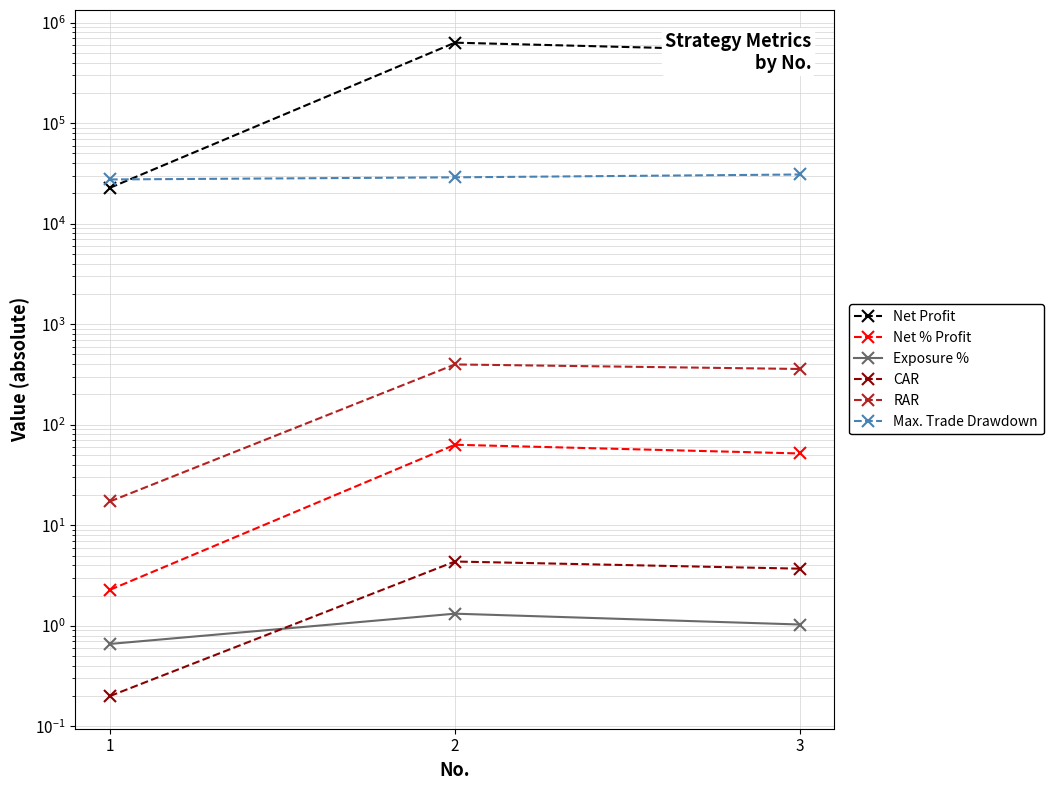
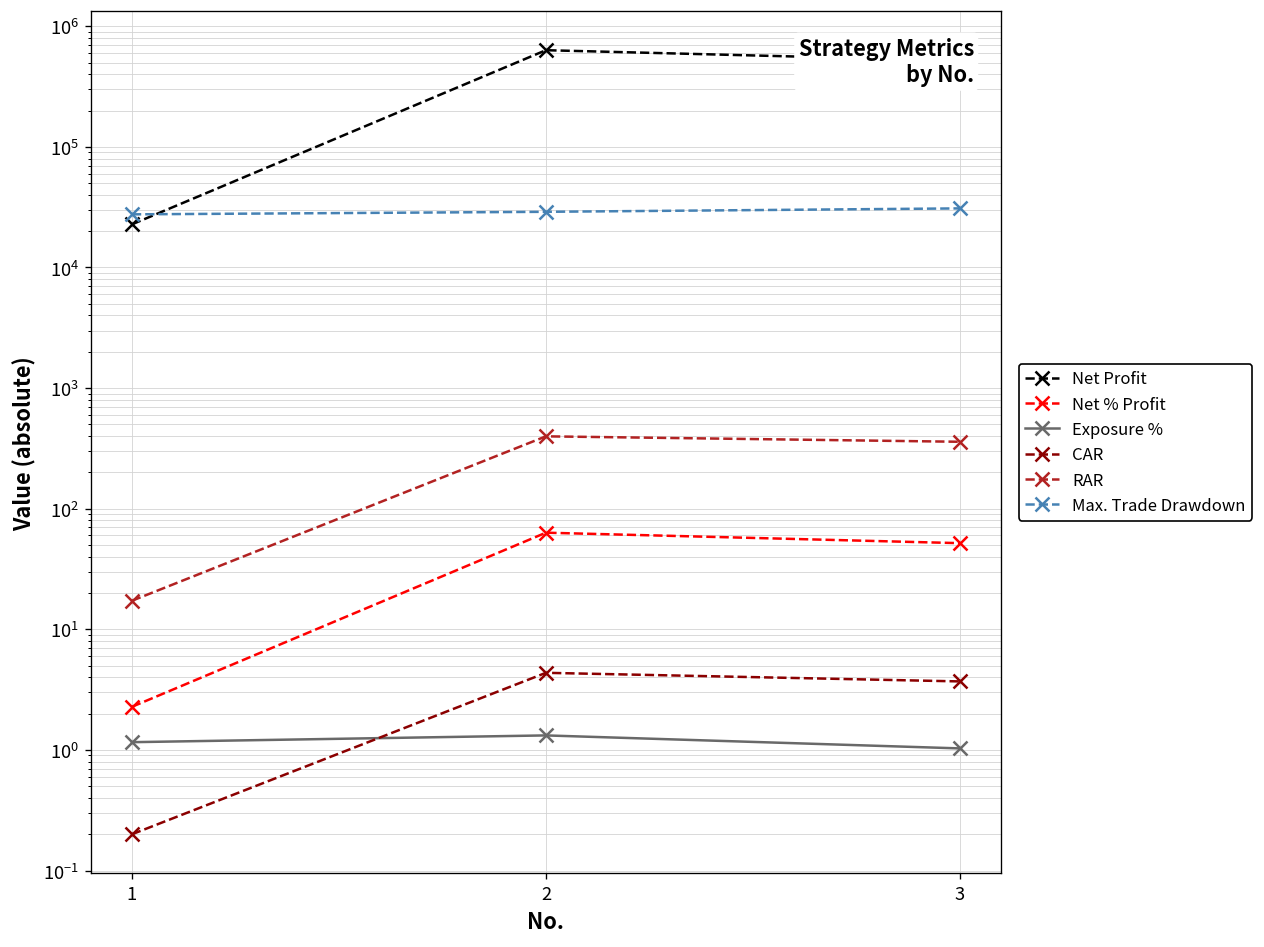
Exposure %, 1: 0.7 -> 1.2
